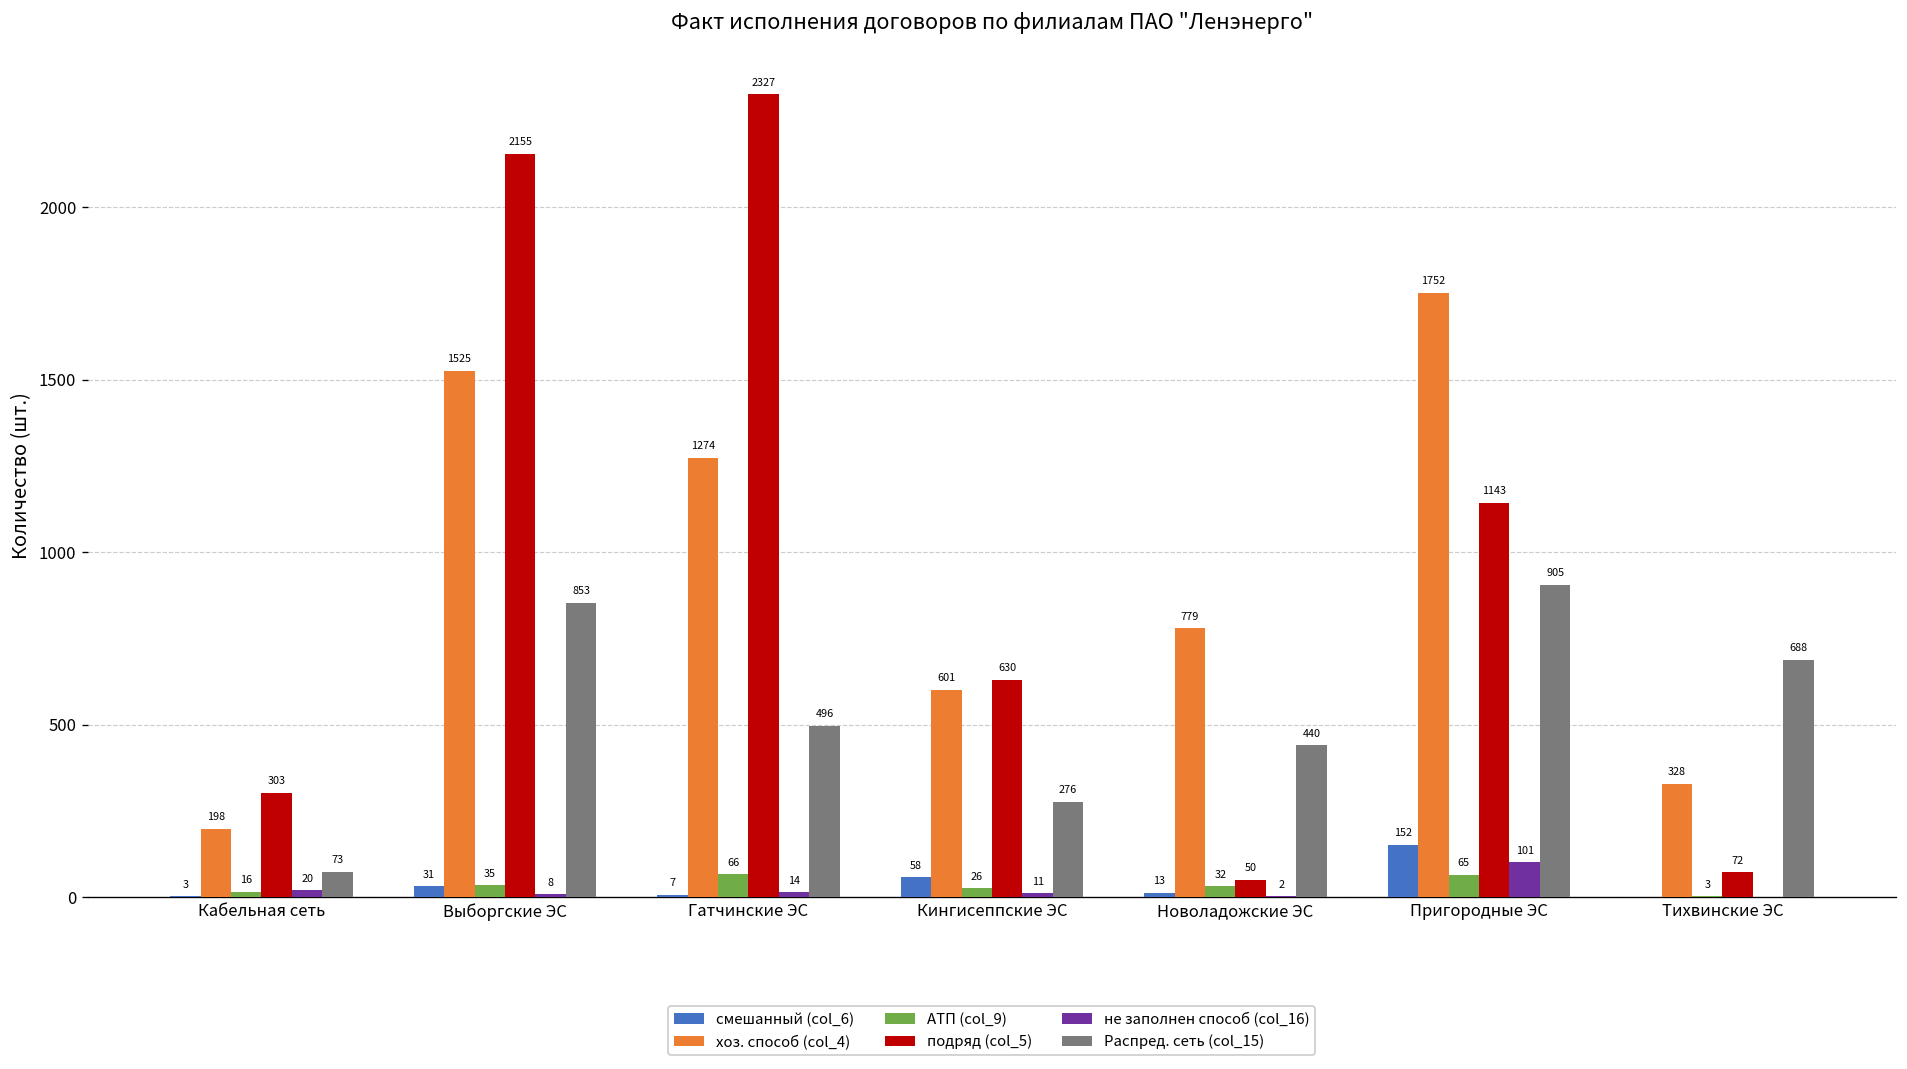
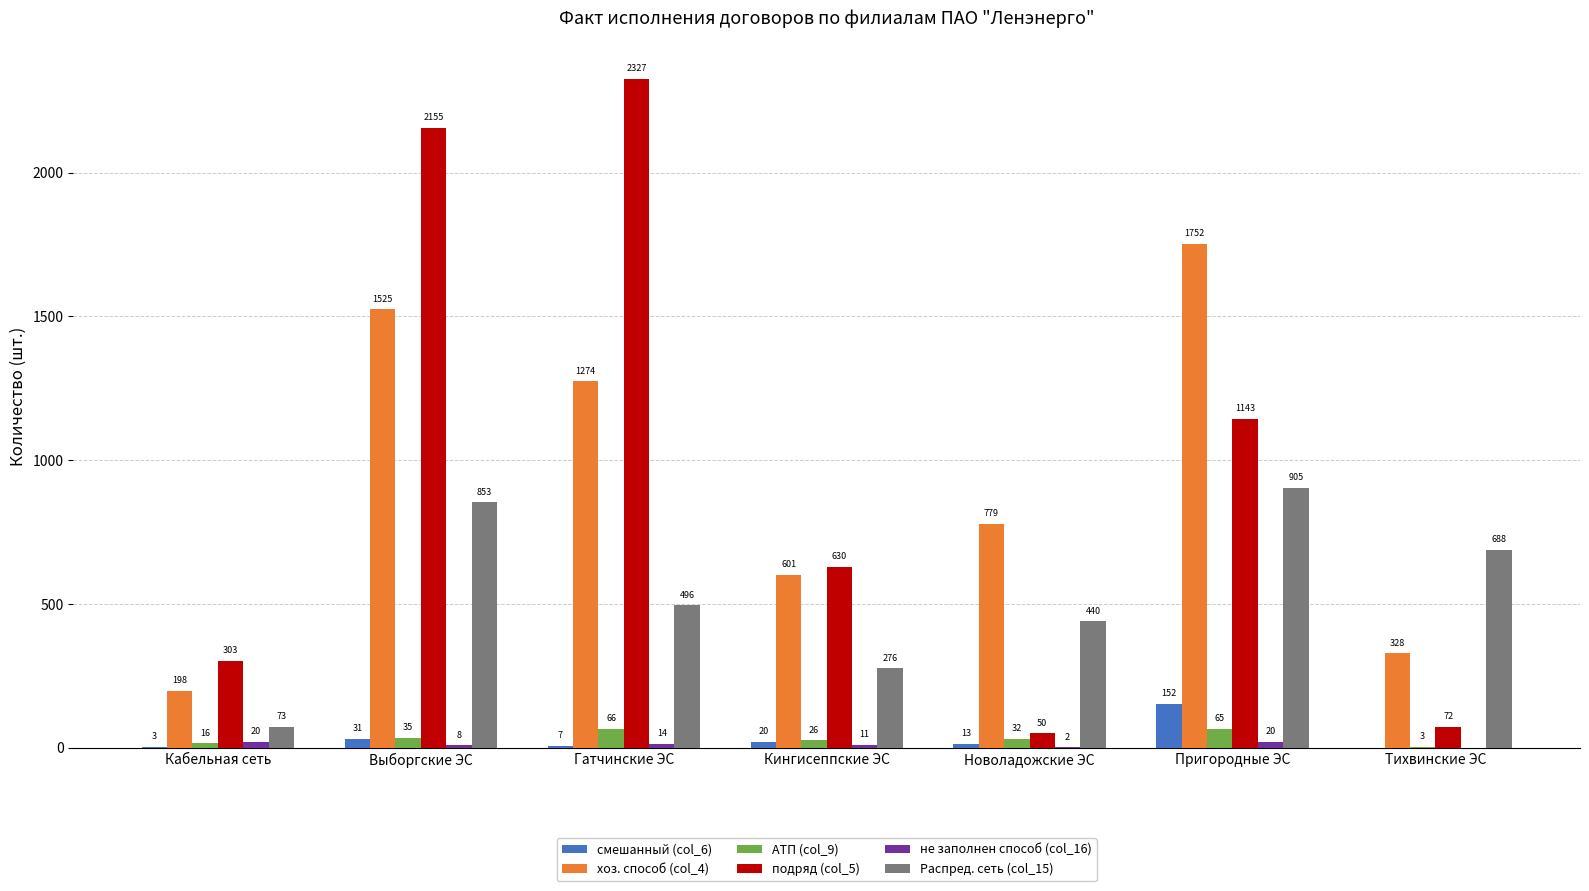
смешанный (col_6), Кингисеппские ЭС: 58 -> 20
не заполнен способ (col_16), Пригородные ЭС: 101 -> 20
